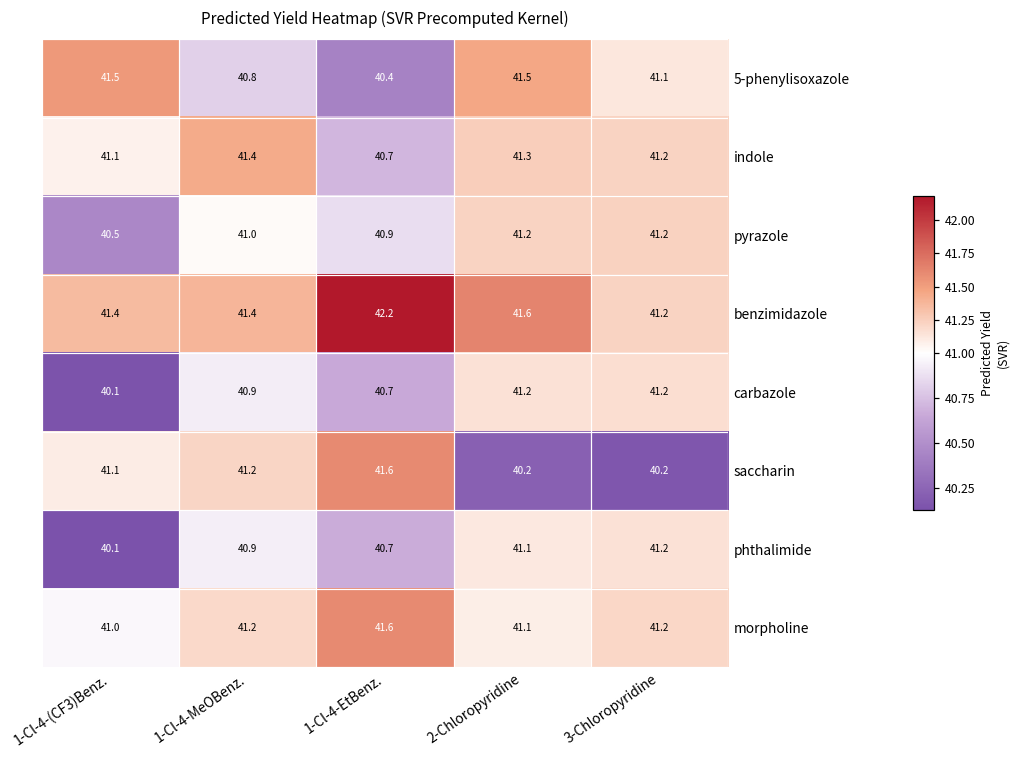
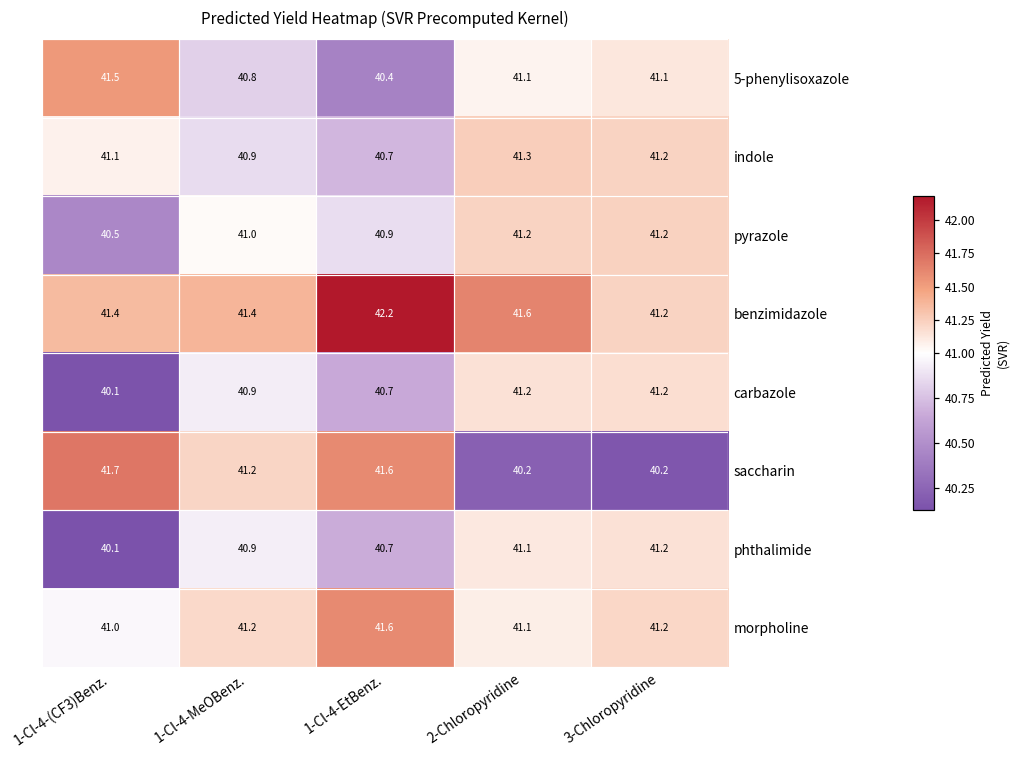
5-phenylisoxazole, 2-Chloropyridine: 41.5 -> 41.1
indole, 1-Cl-4-MeOBenz.: 41.4 -> 40.9
saccharin, 1-Cl-4-(CF3)Benz.: 41.1 -> 41.7
